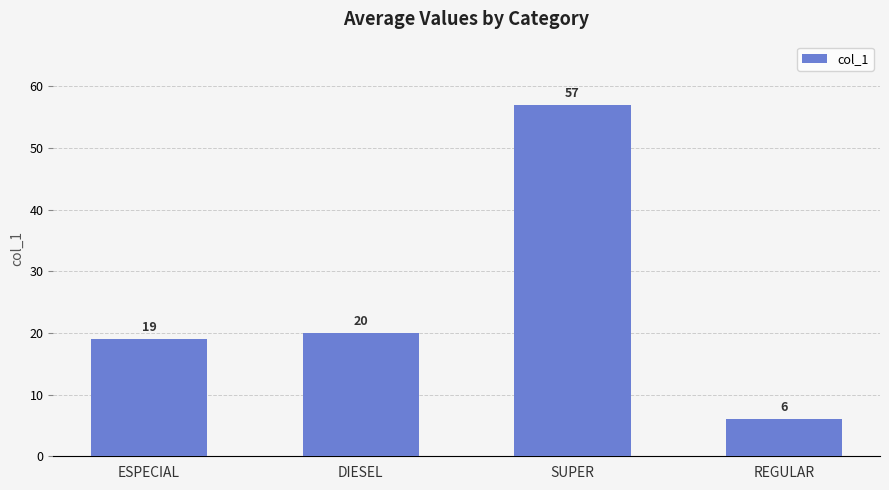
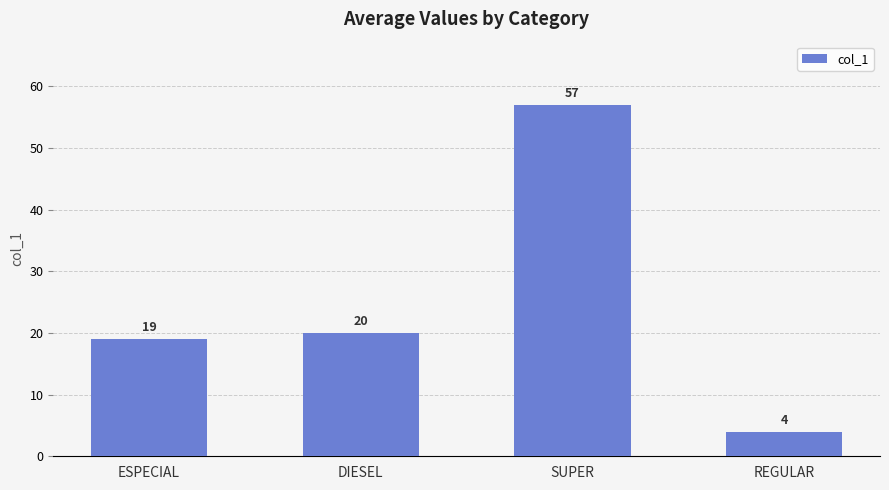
REGULAR: 6 -> 4
